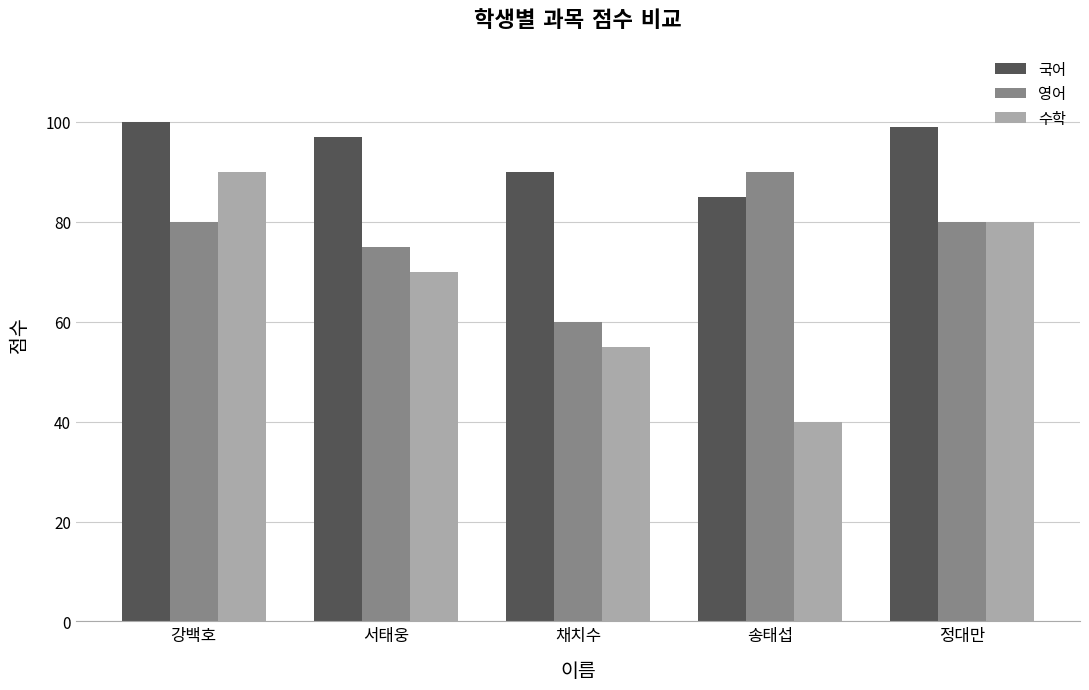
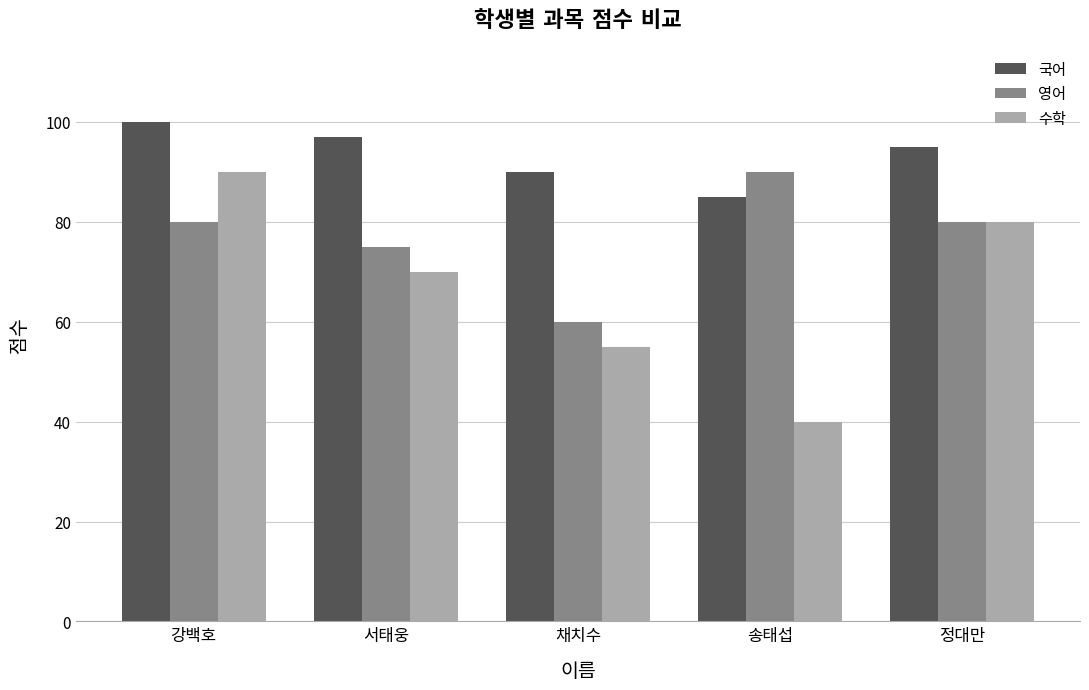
국어, 정대만: 99 -> 95
